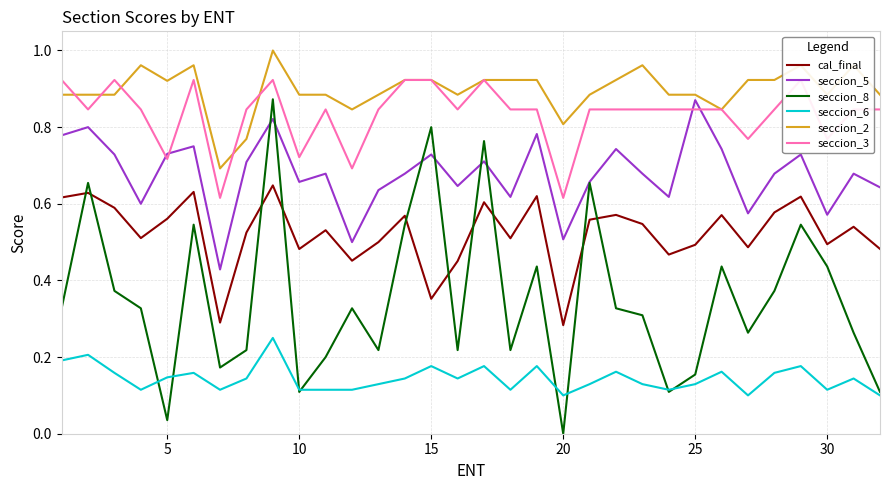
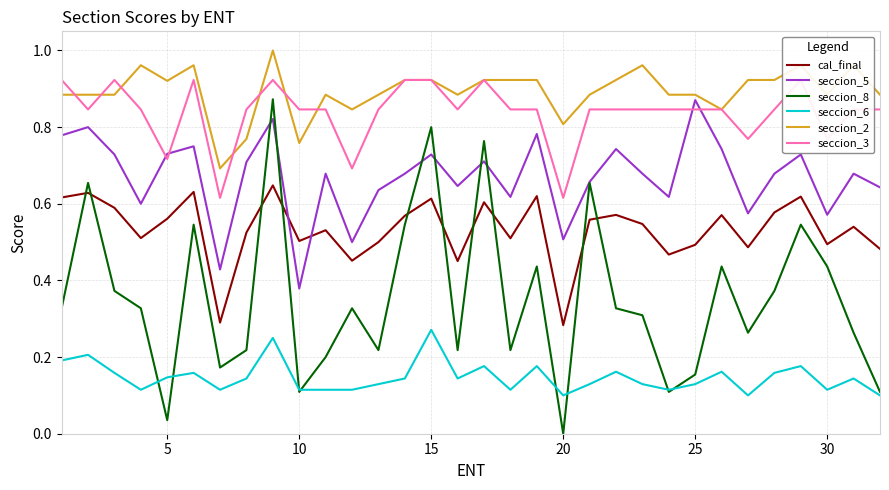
cal_final, 10: 0.48 -> 0.50
seccion_5, 10: 0.66 -> 0.38
seccion_2, 10: 0.88 -> 0.76
seccion_3, 10: 0.72 -> 0.85
cal_final, 15: 0.35 -> 0.61
seccion_6, 15: 0.18 -> 0.27
